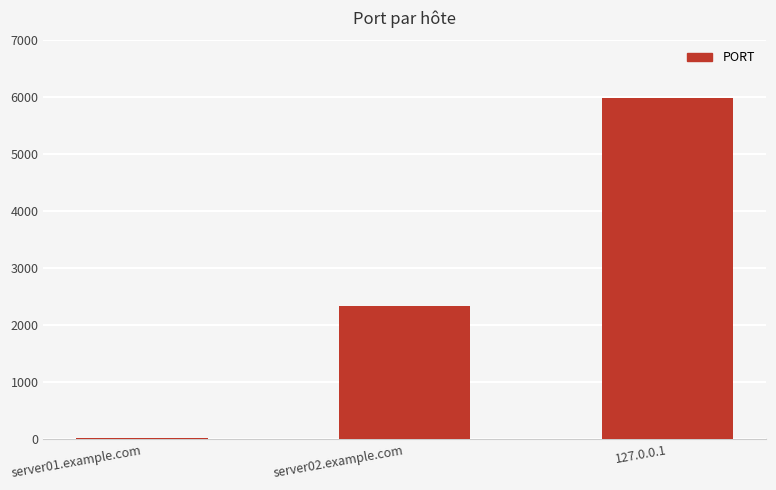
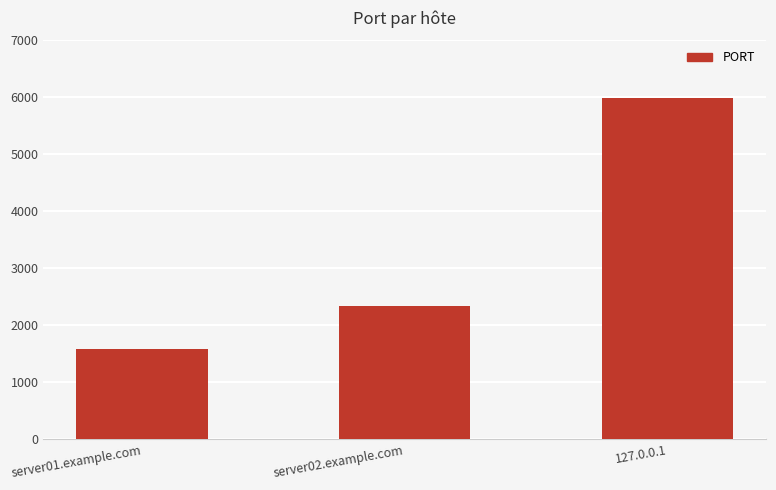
server01.example.com: 0 -> 1600
